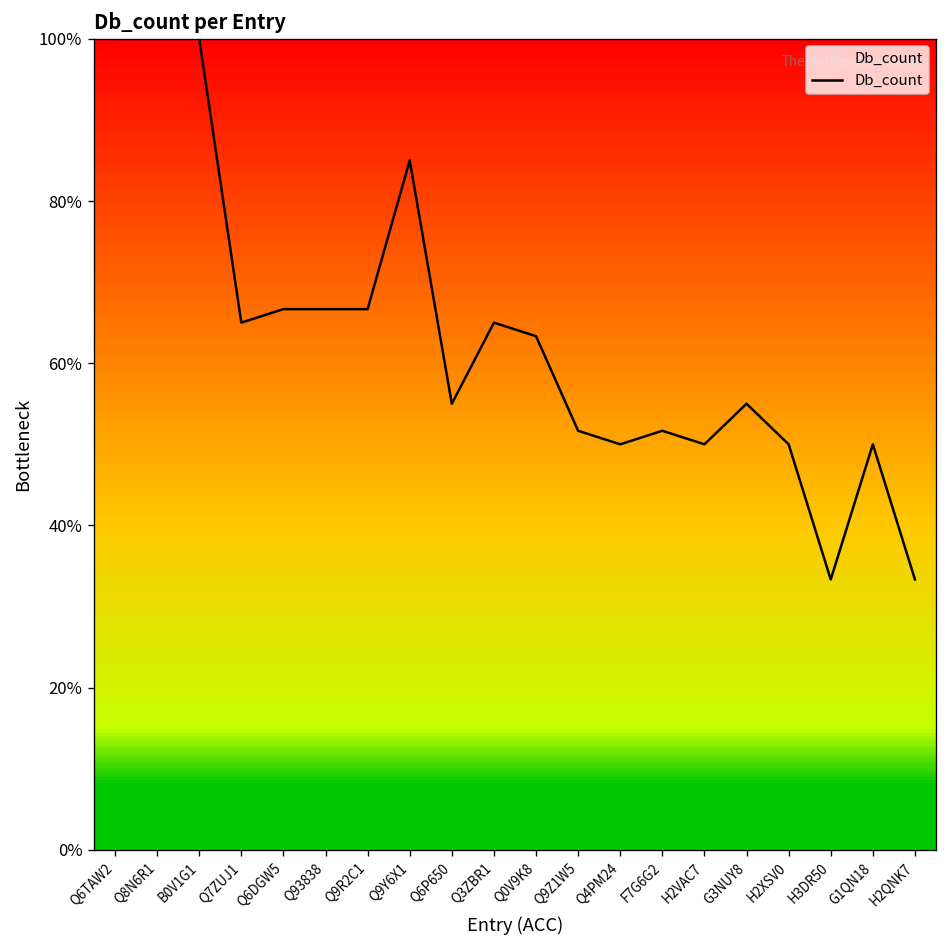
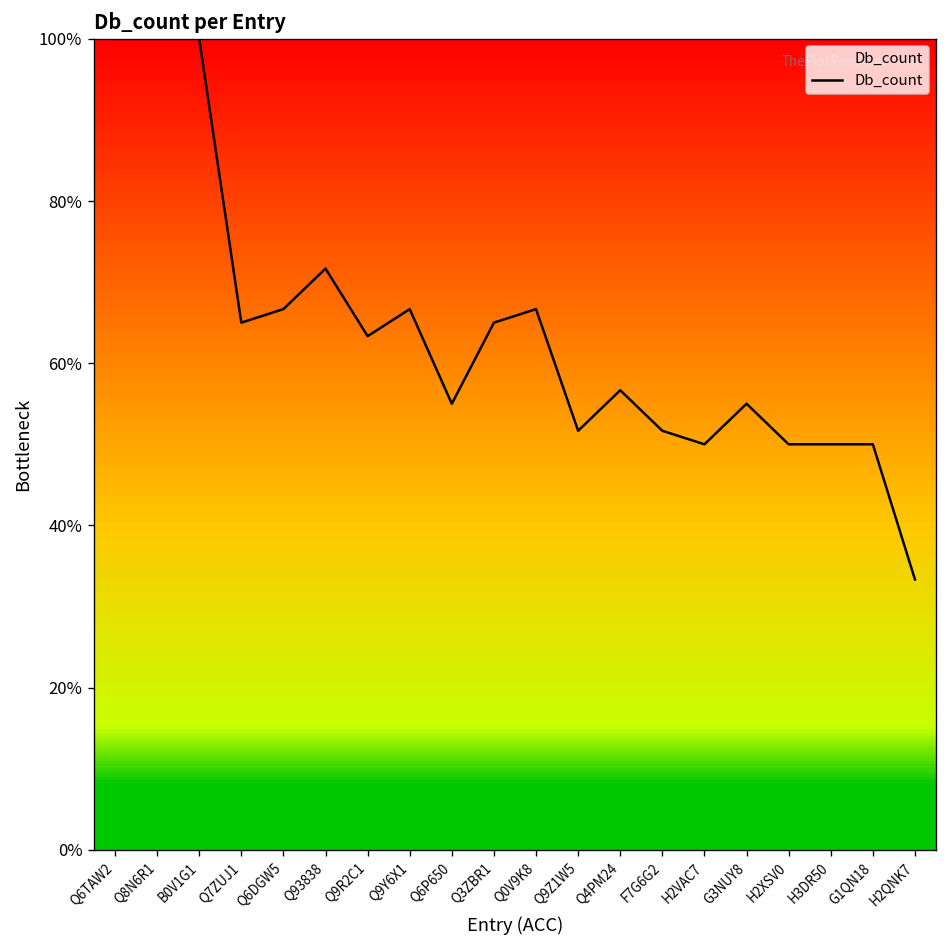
Q93838: 67% -> 72%
Q9R2C1: 67% -> 63%
Q9Y6X1: 85% -> 67%
Q0V9K8: 63% -> 67%
Q4PM24: 50% -> 57%
H3DR50: 33% -> 50%
